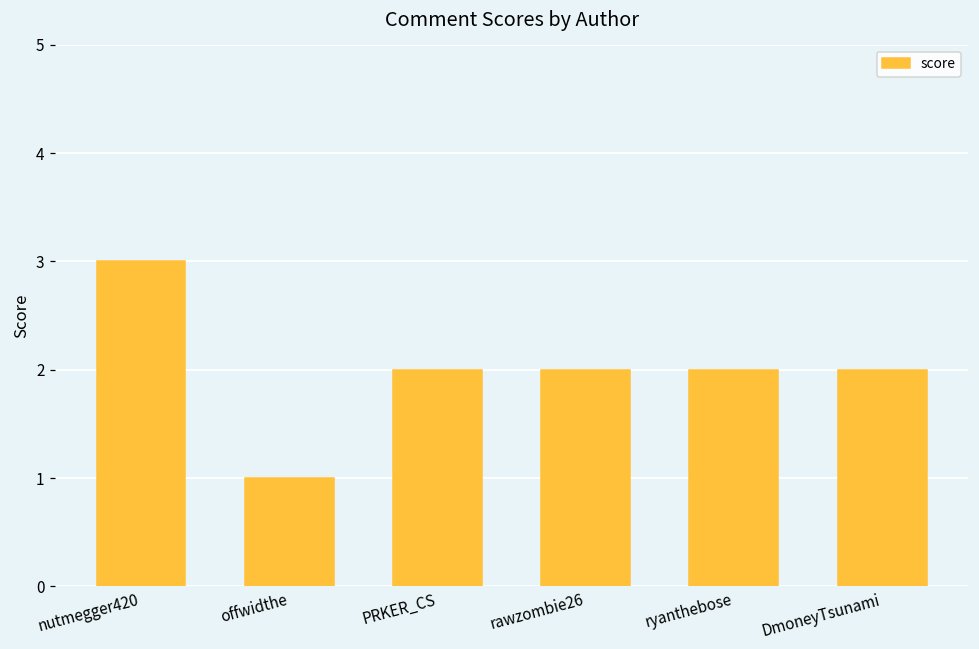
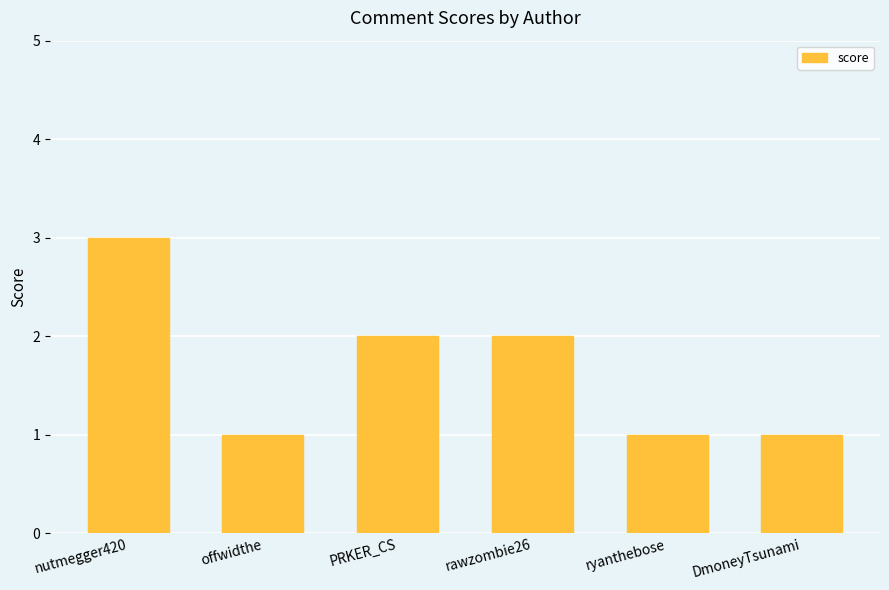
ryanthebose: 2 -> 1
DmoneyTsunami: 2 -> 1
